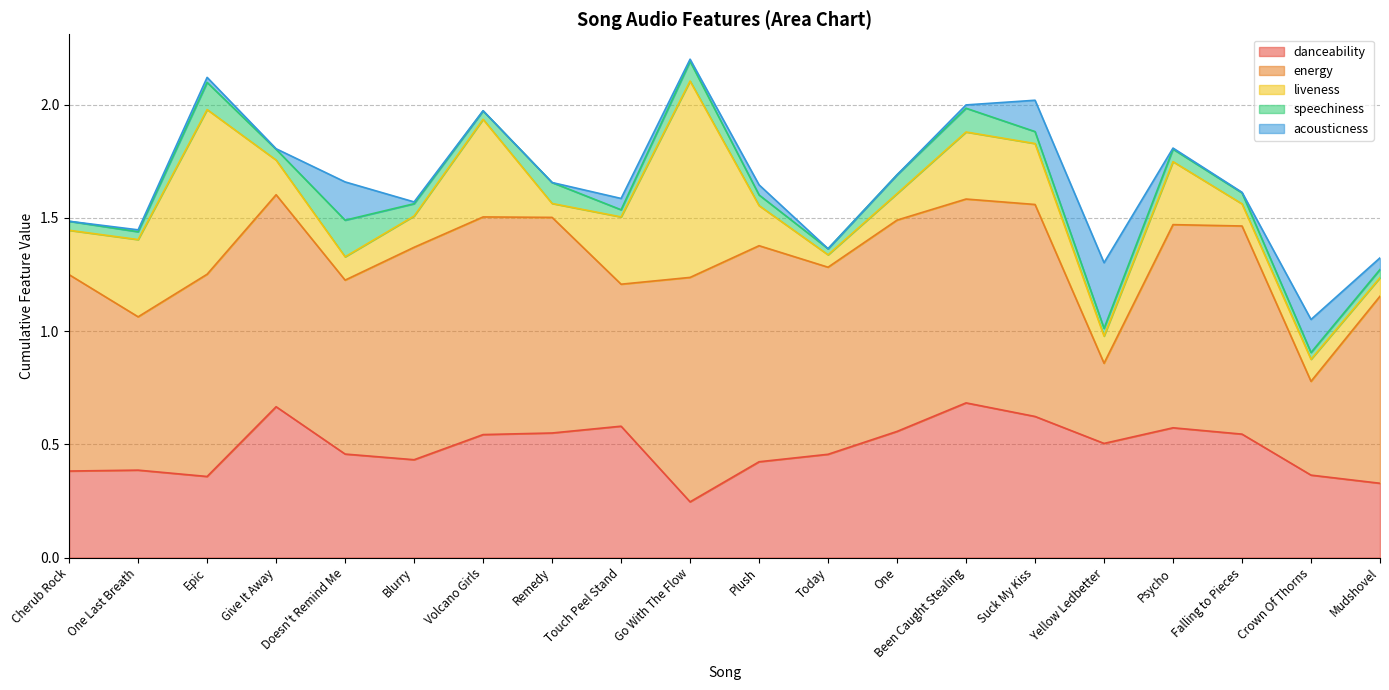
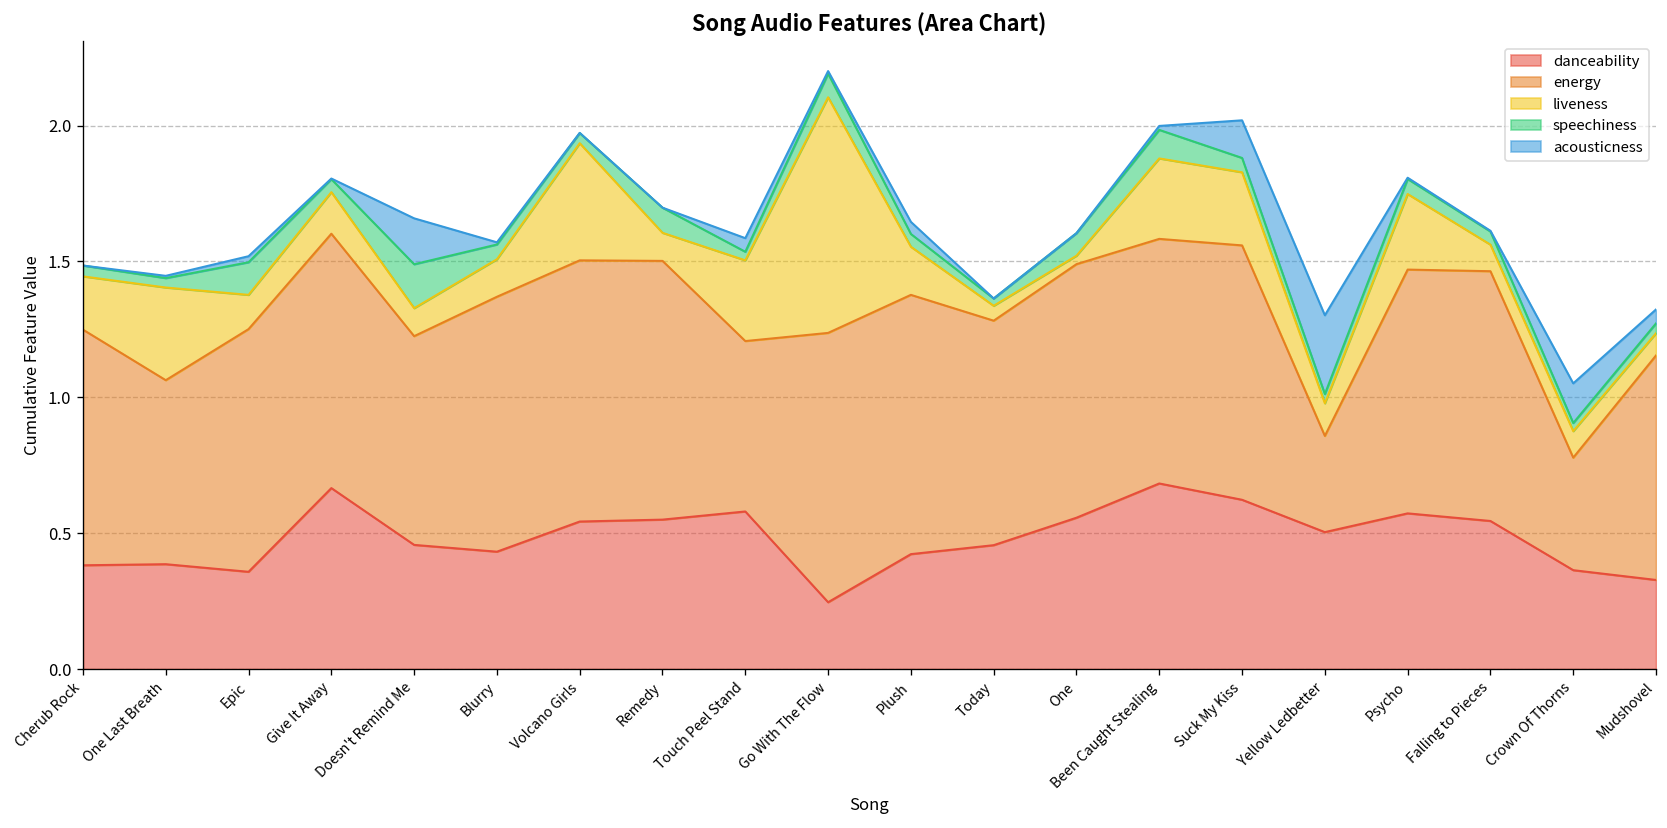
liveness, Epic: 0.73 -> 0.13
liveness, Remedy: 0.06 -> 0.10
liveness, One: 0.12 -> 0.03
